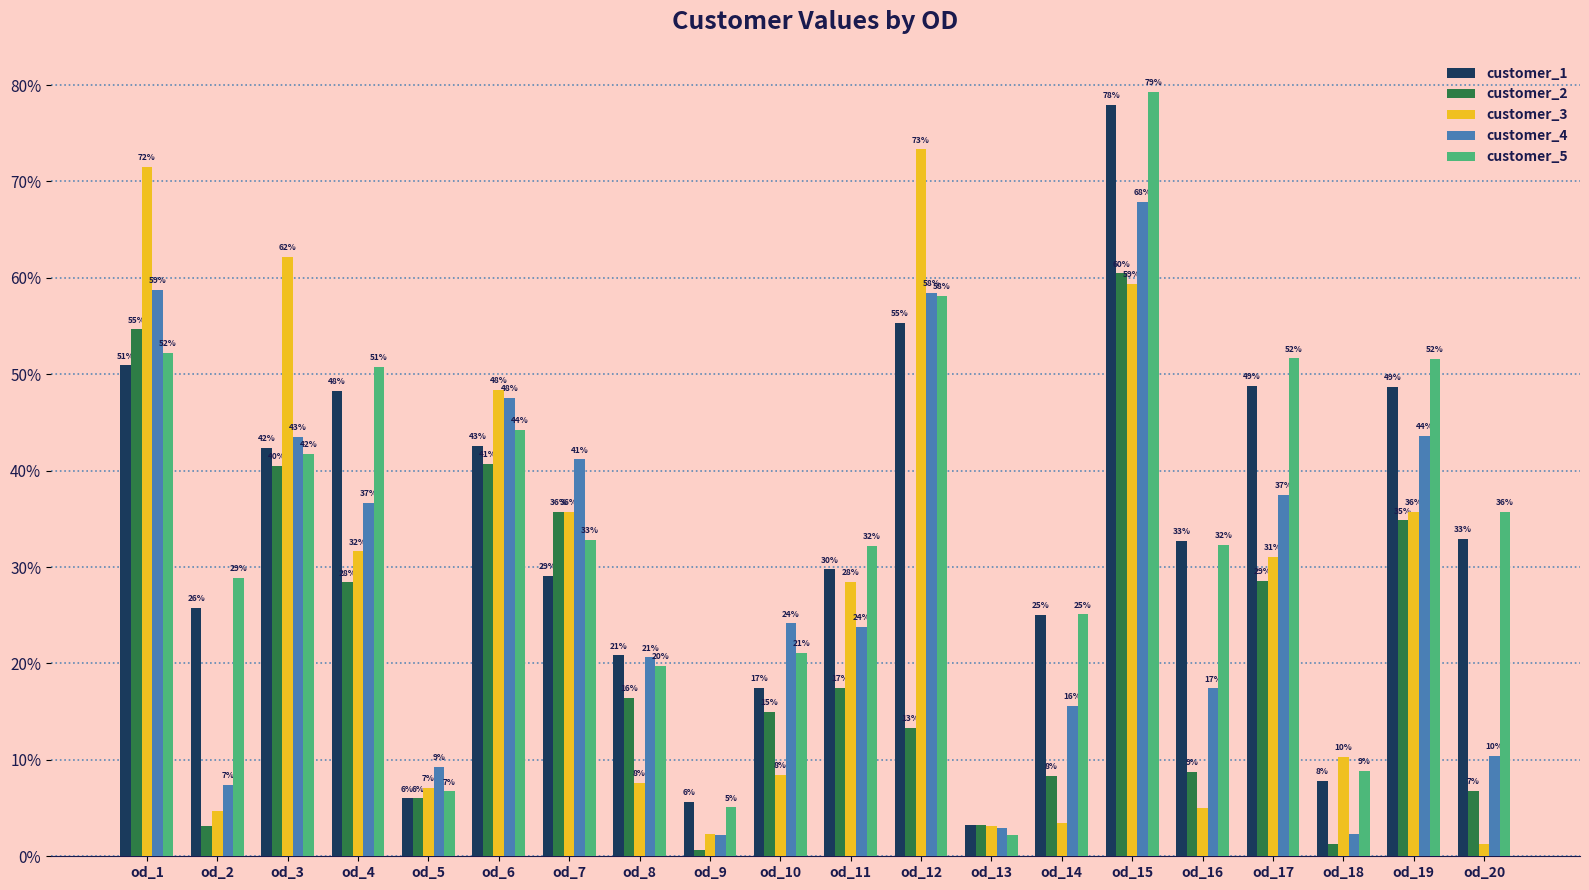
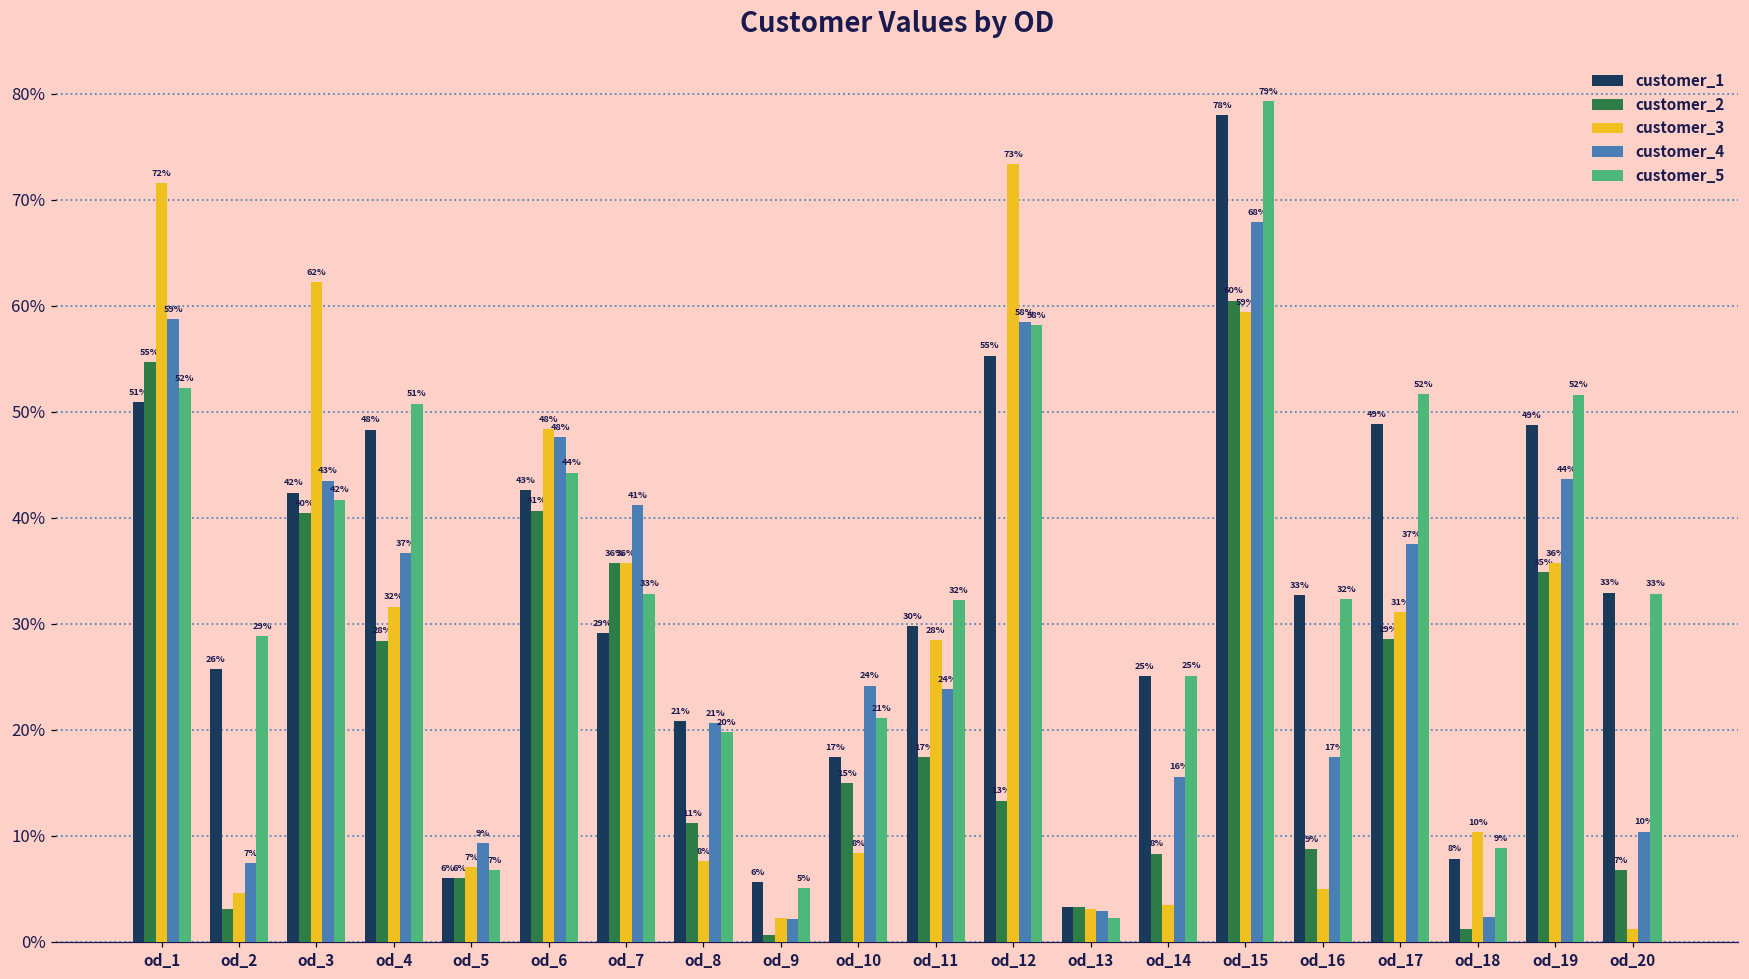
customer_2, od_8: 16% -> 11%
customer_5, od_20: 36% -> 33%
